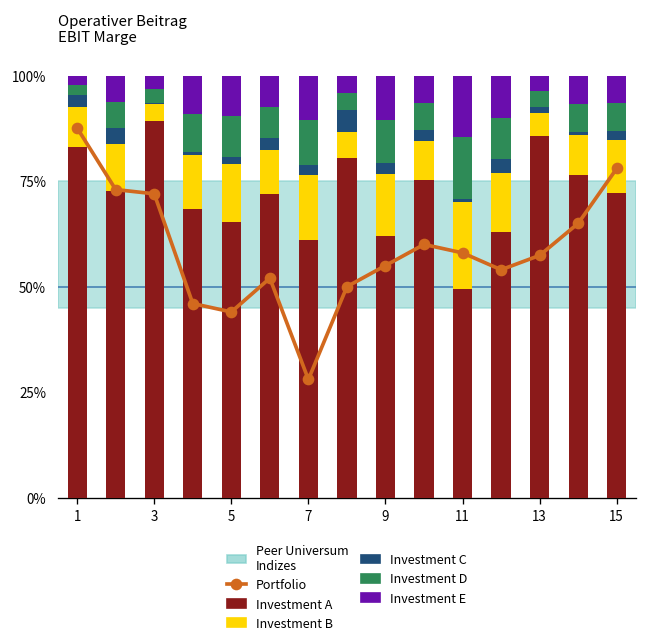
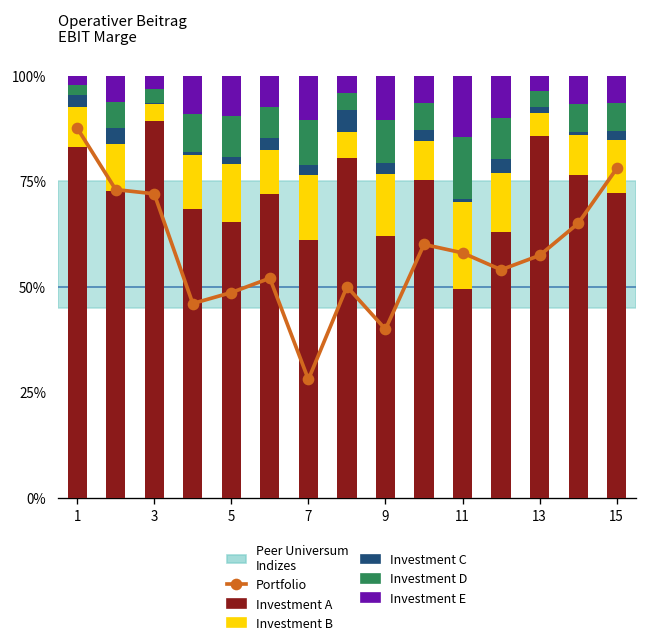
Portfolio, 5: 44% -> 49%
Portfolio, 9: 55% -> 40%
